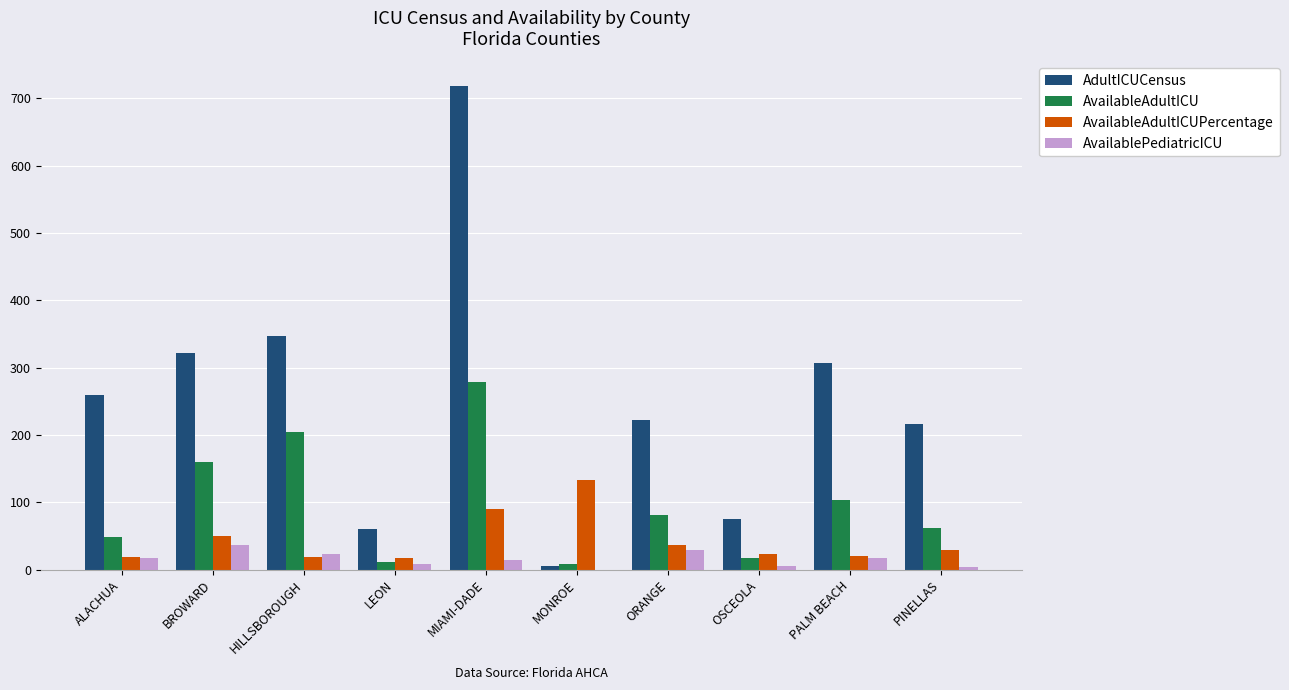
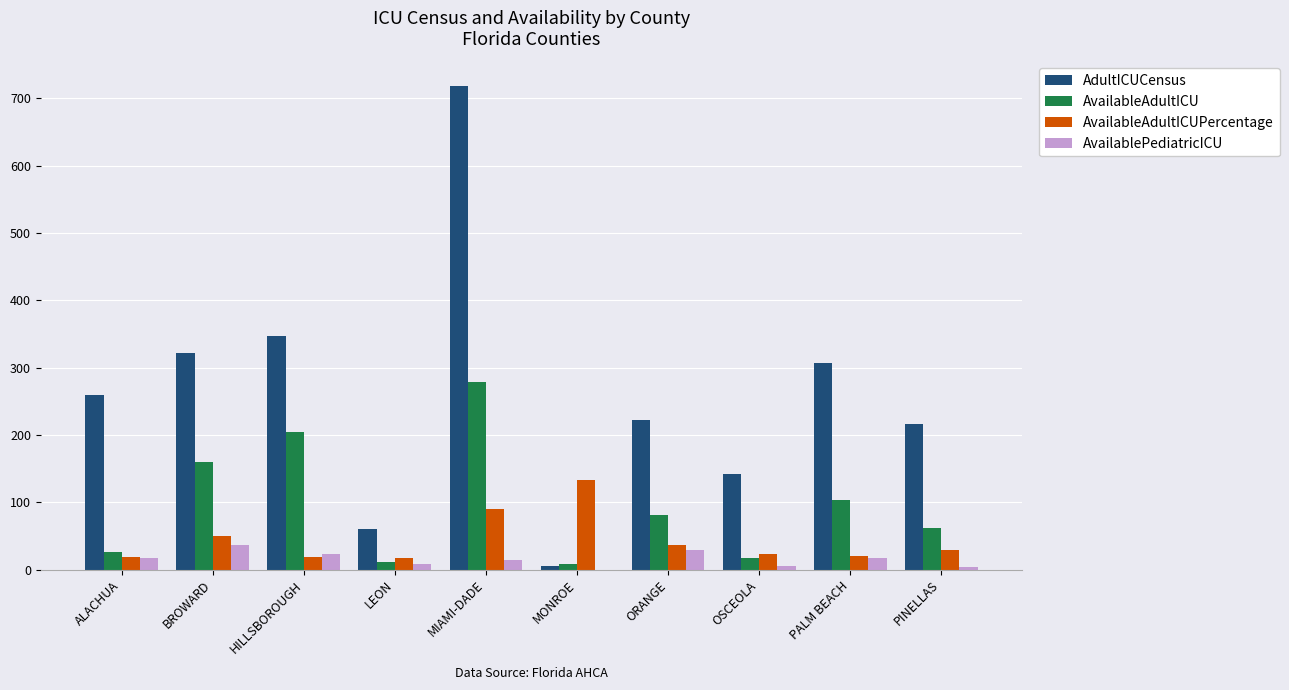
AvailableAdultICU, ALACHUA: 50 -> 30
AdultICUCensus, OSCEOLA: 80 -> 140
